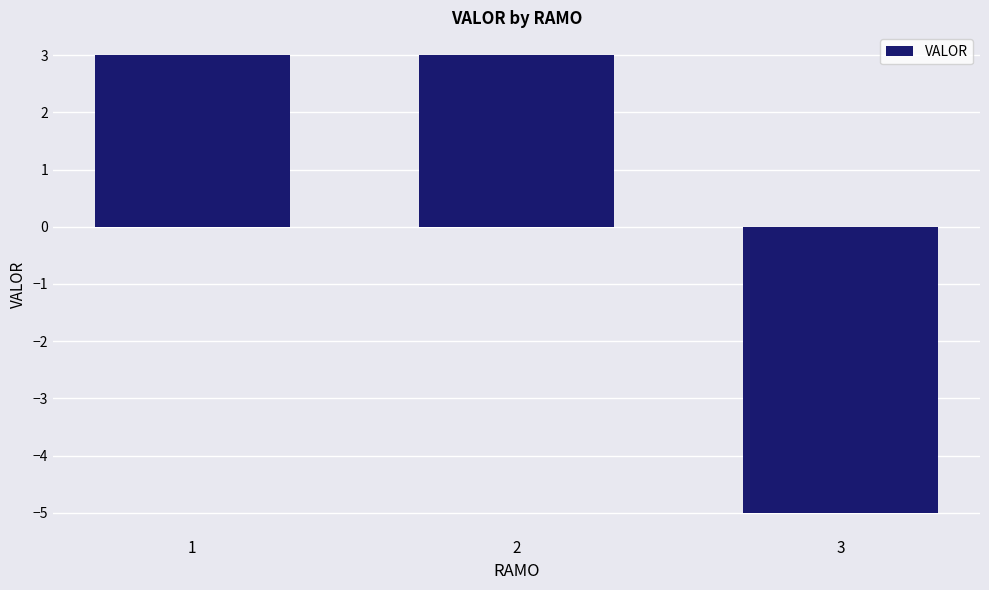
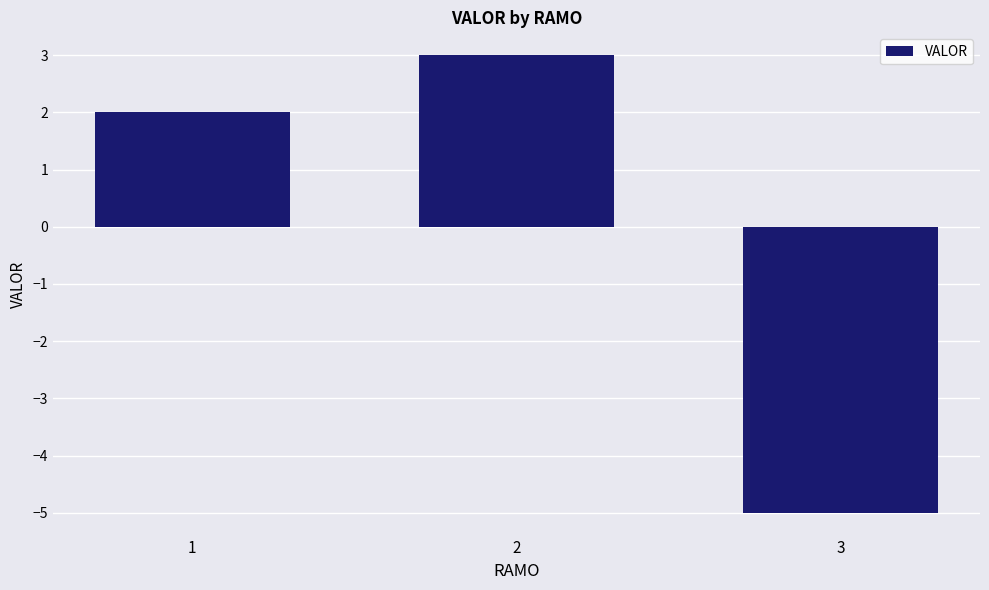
1: 3 -> 2
